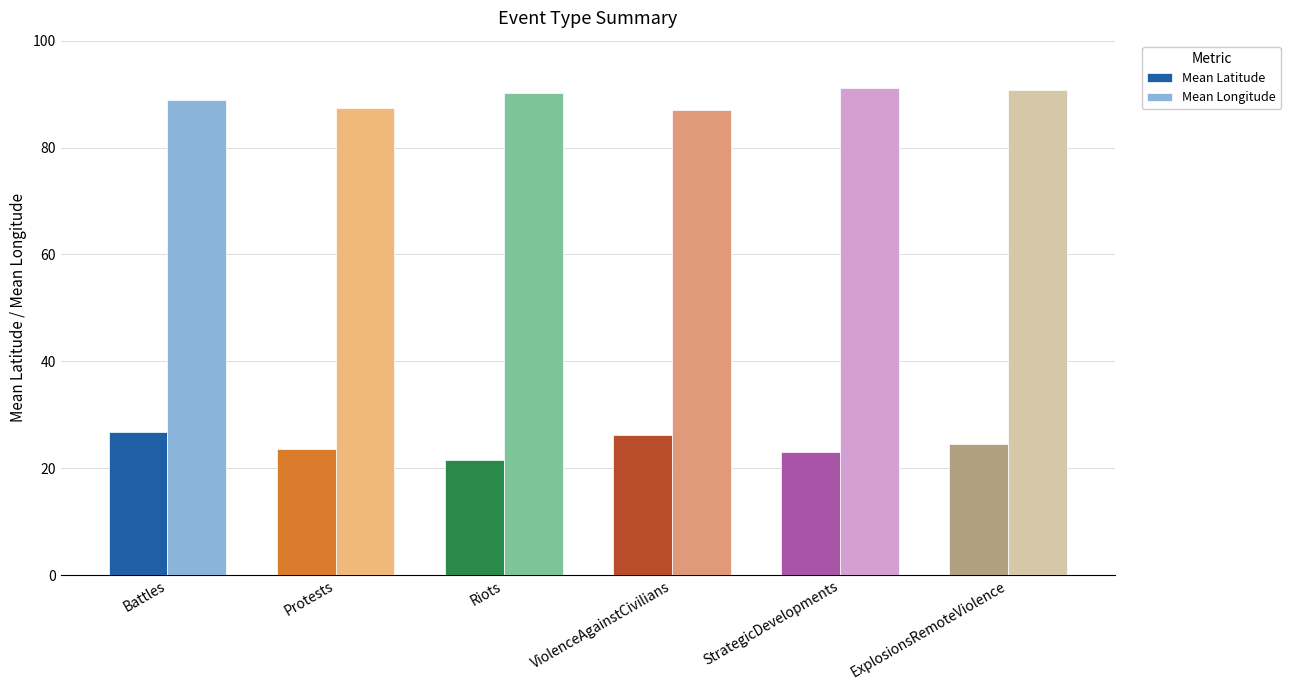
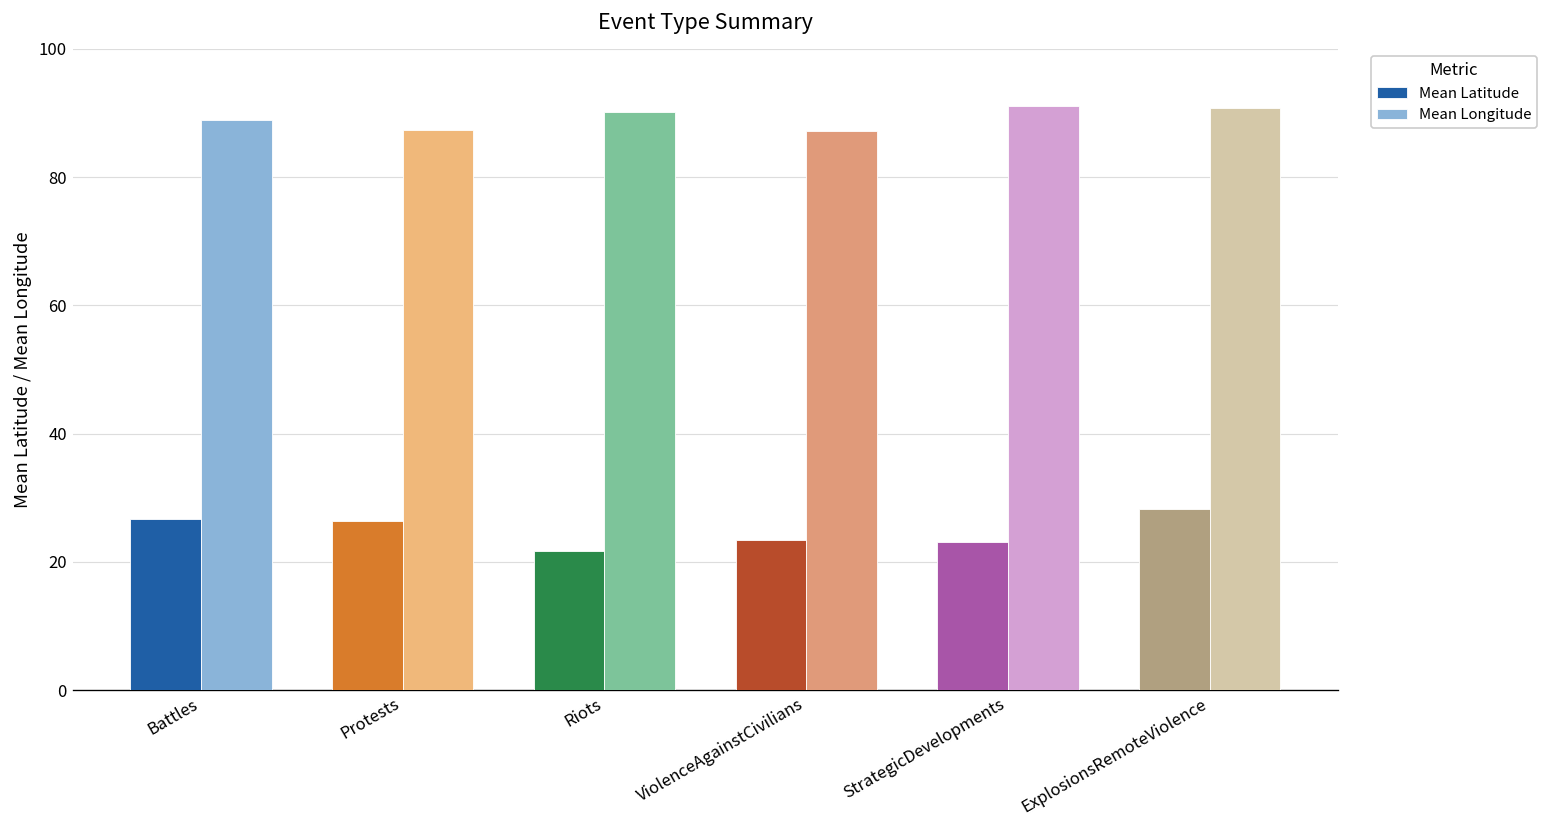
Mean Latitude, Protests: 24 -> 26
Mean Latitude, ViolenceAgainstCivilians: 26 -> 23
Mean Latitude, ExplosionsRemoteViolence: 24 -> 28
